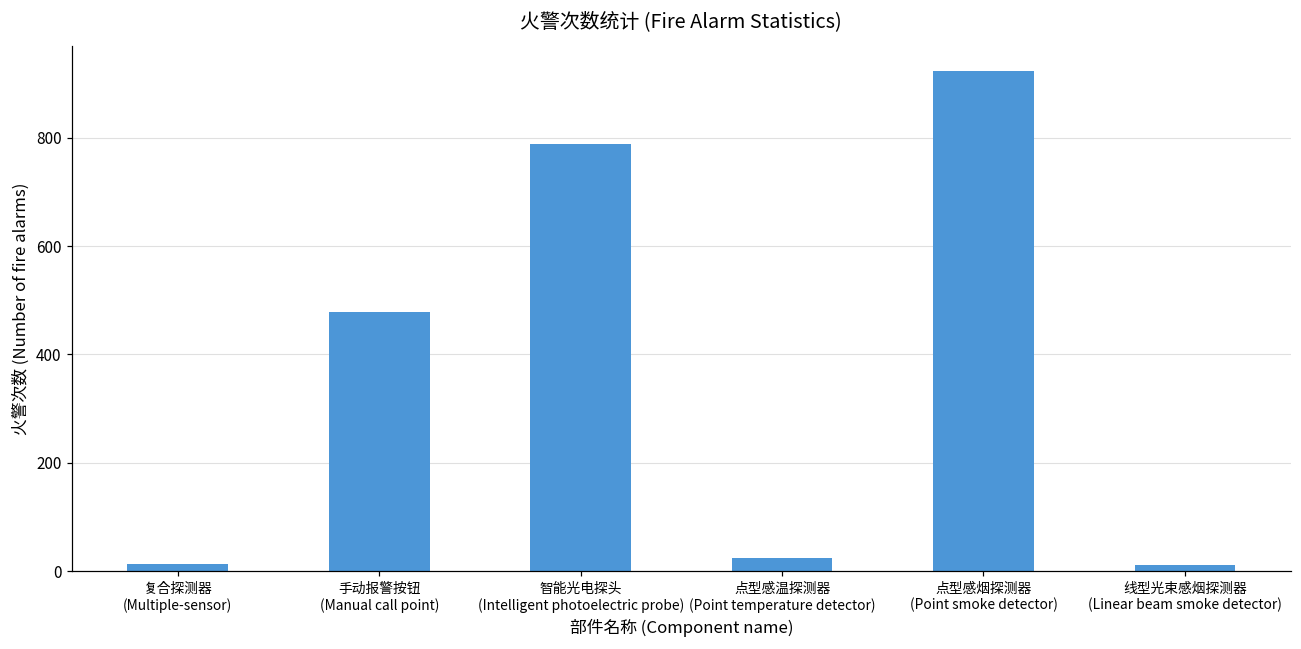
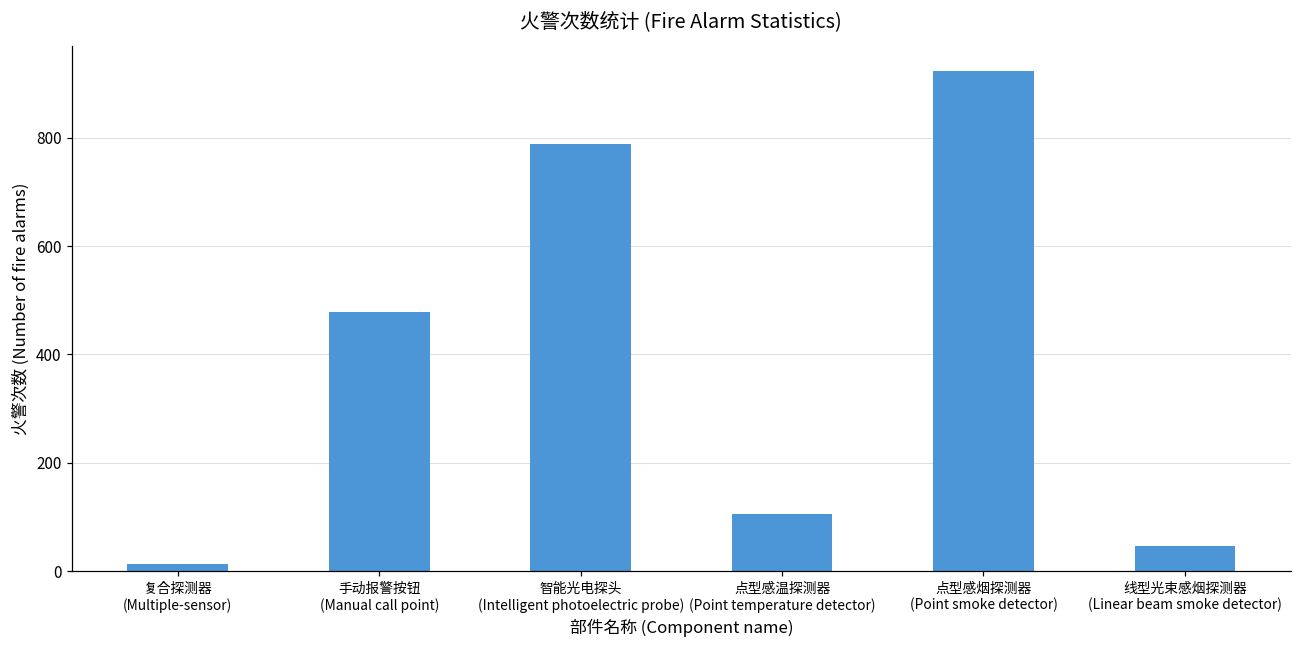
点型感温探测器 (Point temperature detector): 20 -> 110
线型光束感烟探测器 (Linear beam smoke detector): 10 -> 50
